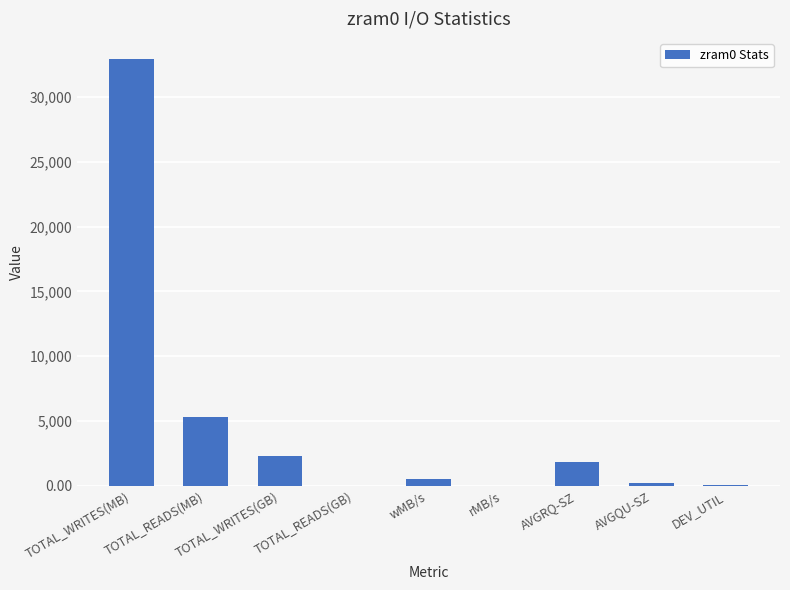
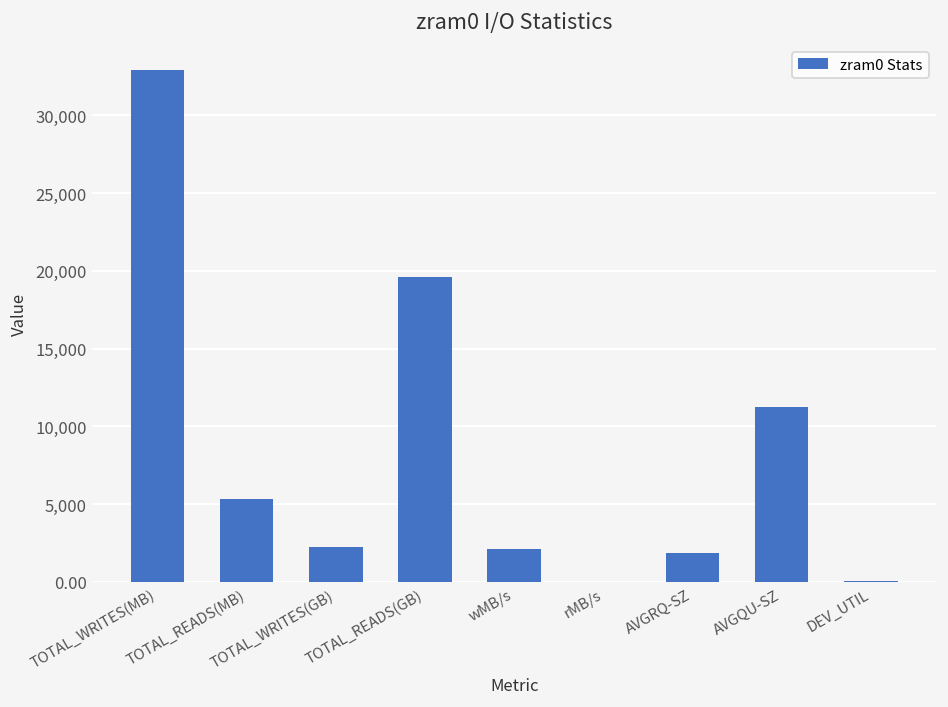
TOTAL_READS(GB): 0 -> 19,600
wMB/s: 500 -> 2,100
AVGQU-SZ: 200 -> 11,200
